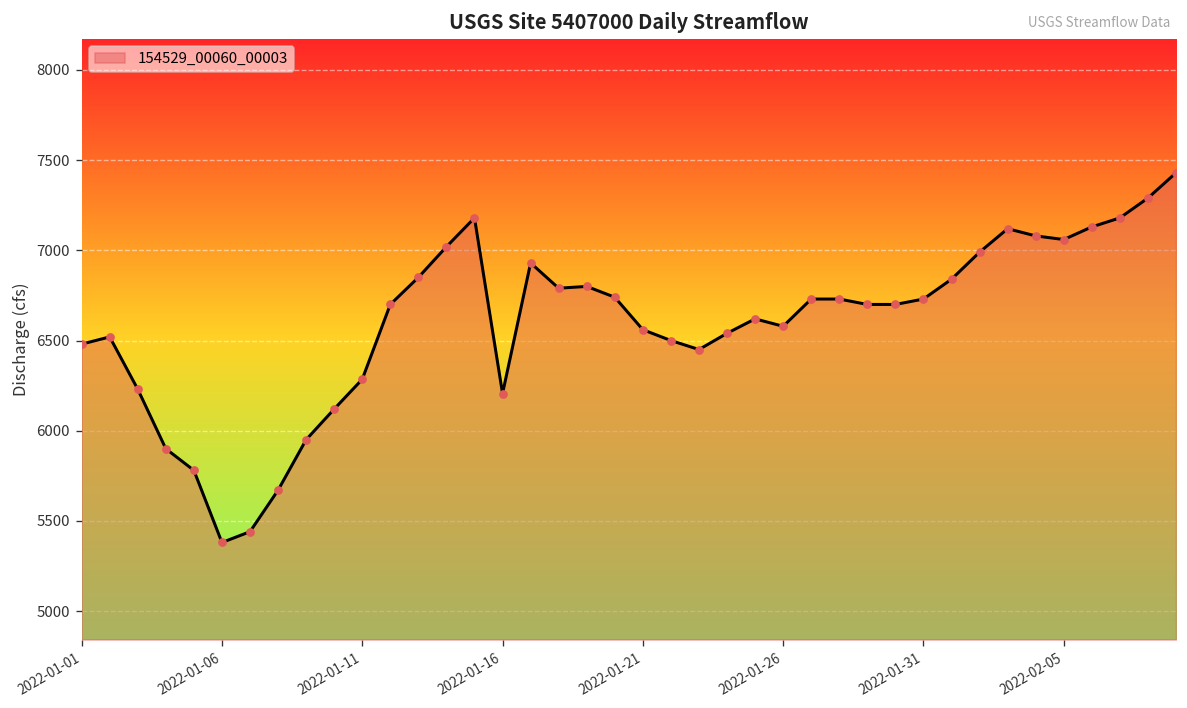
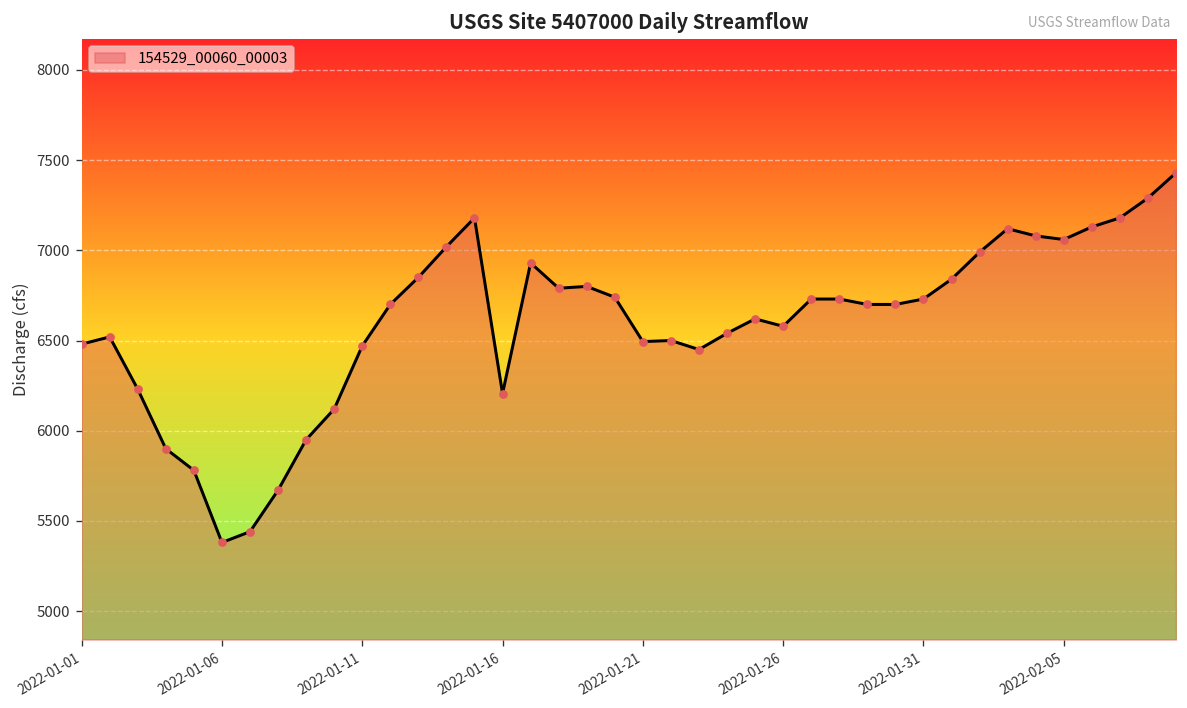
2022-01-11: 6290 -> 6470
2022-01-21: 6560 -> 6490
